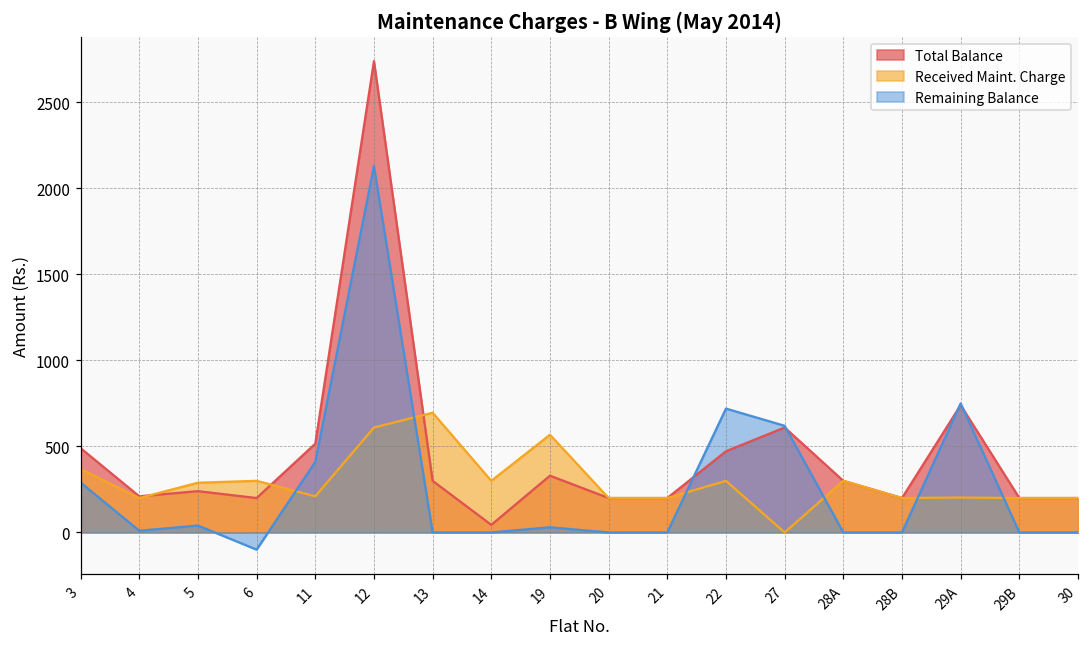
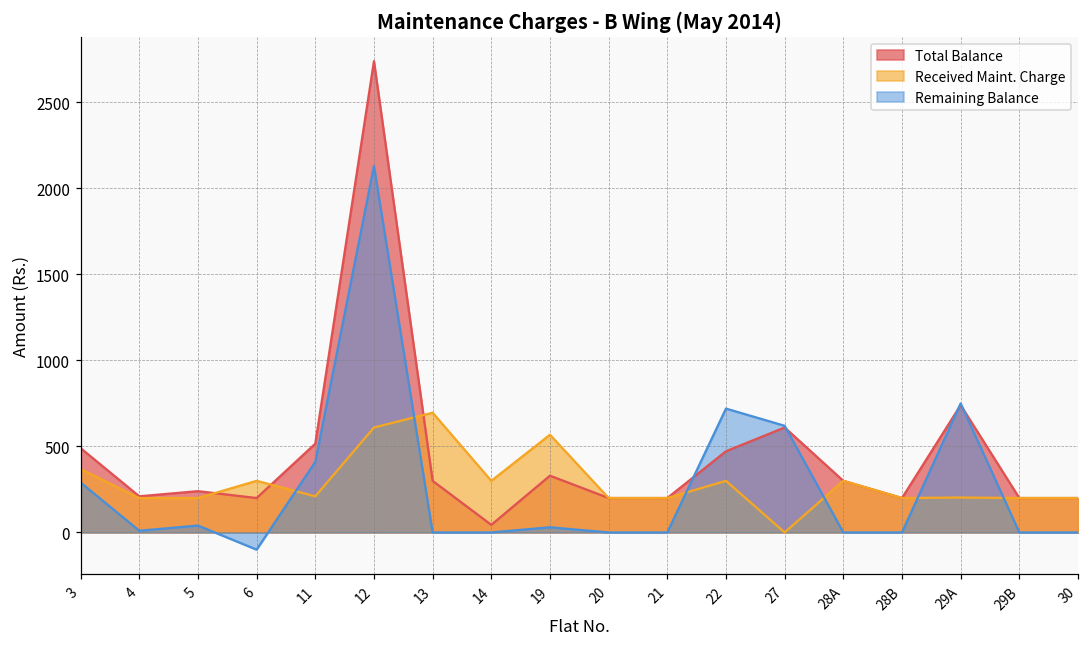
Received Maint. Charge, 5: 290 -> 200
